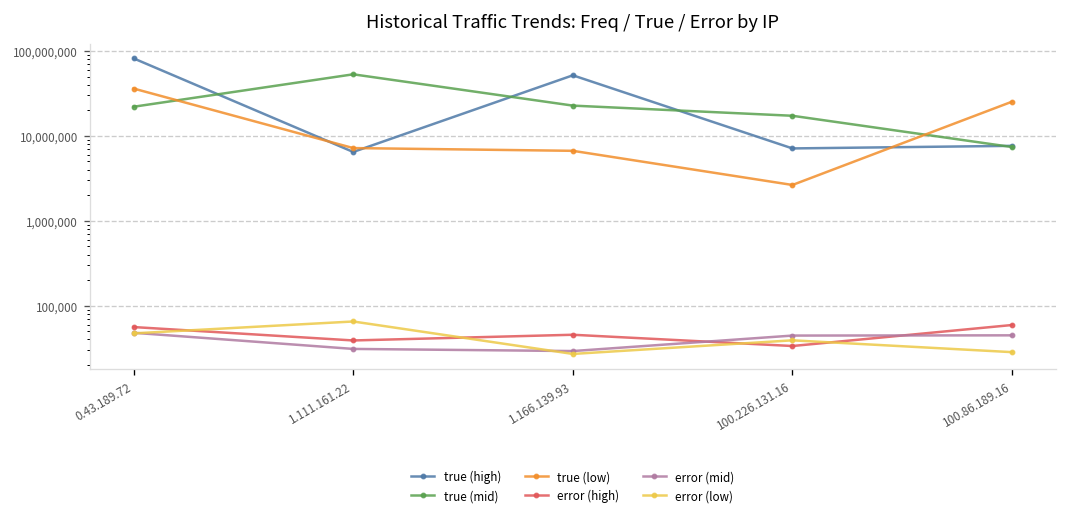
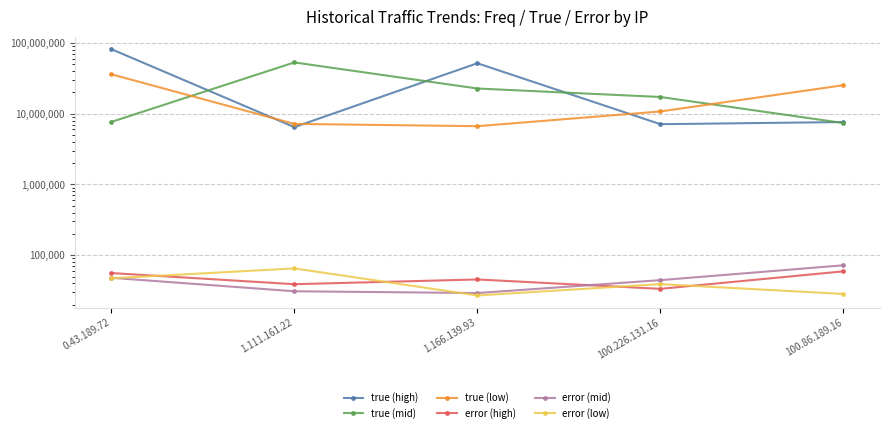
true (mid), 0.43.189.72: 22,000,000 -> 8,000,000
true (low), 100.226.131.16: 2,600,000 -> 11,000,000
error (mid), 100.86.189.16: 40,000 -> 70,000
